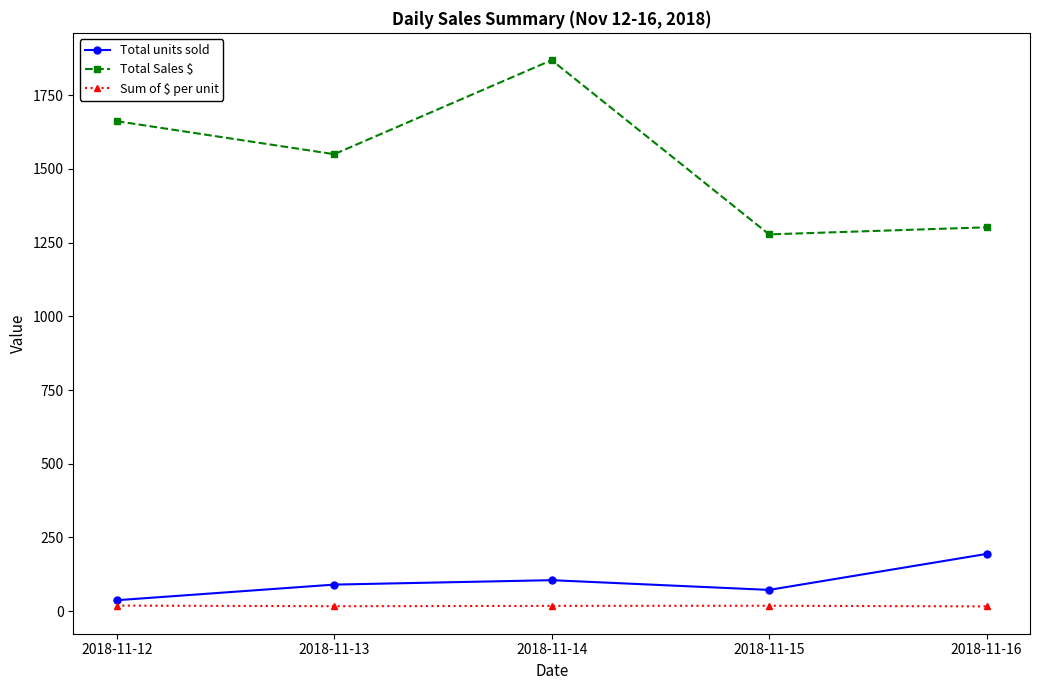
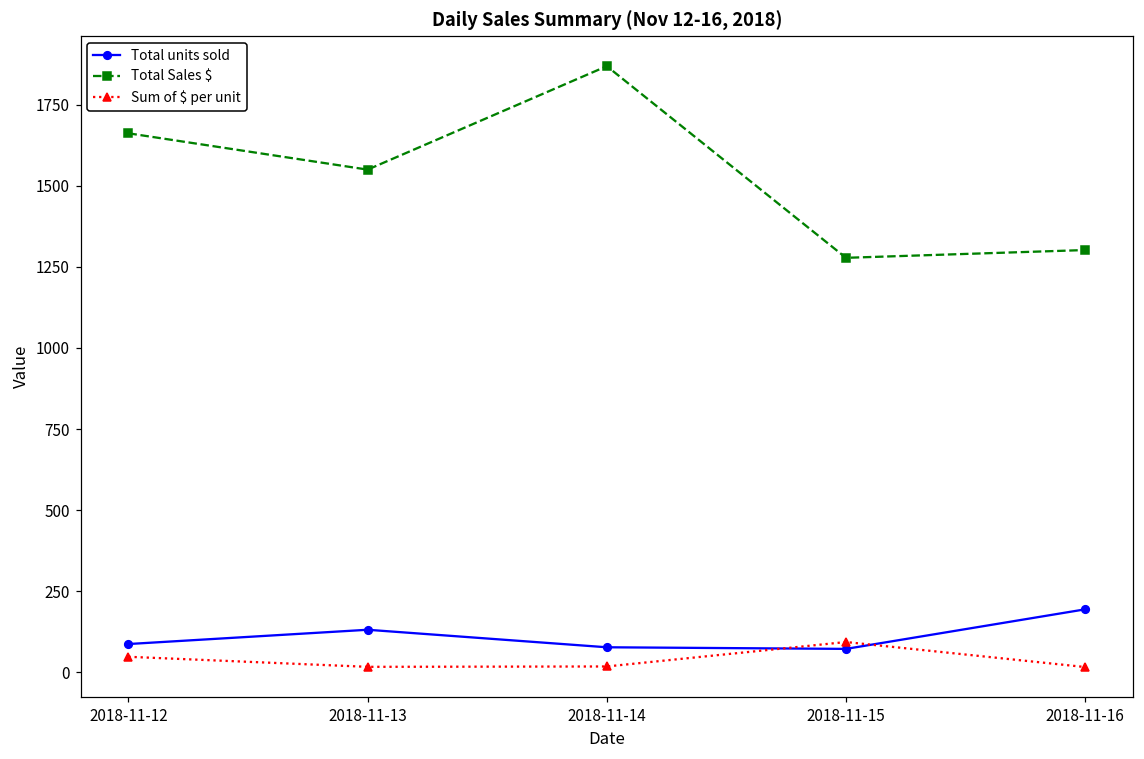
Total units sold, 2018-11-12: 40 -> 90
Sum of $ per unit, 2018-11-12: 20 -> 50
Total units sold, 2018-11-13: 90 -> 130
Total units sold, 2018-11-14: 110 -> 80
Sum of $ per unit, 2018-11-15: 20 -> 90
